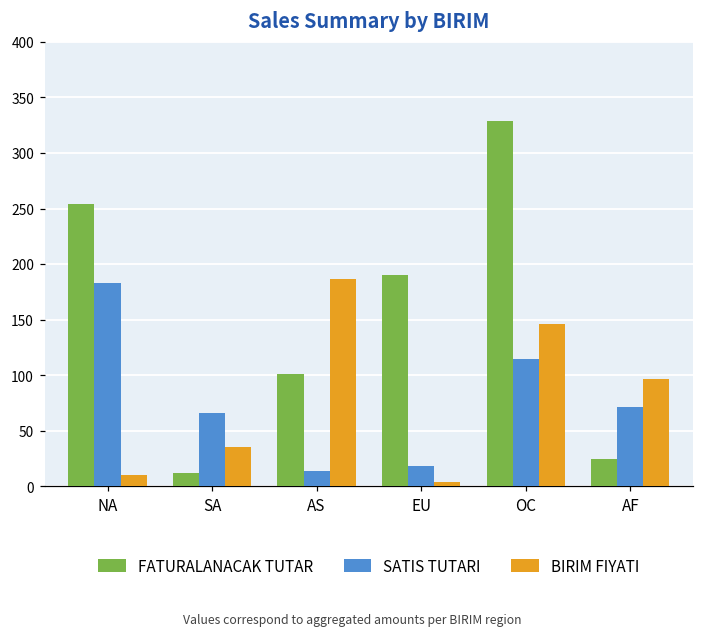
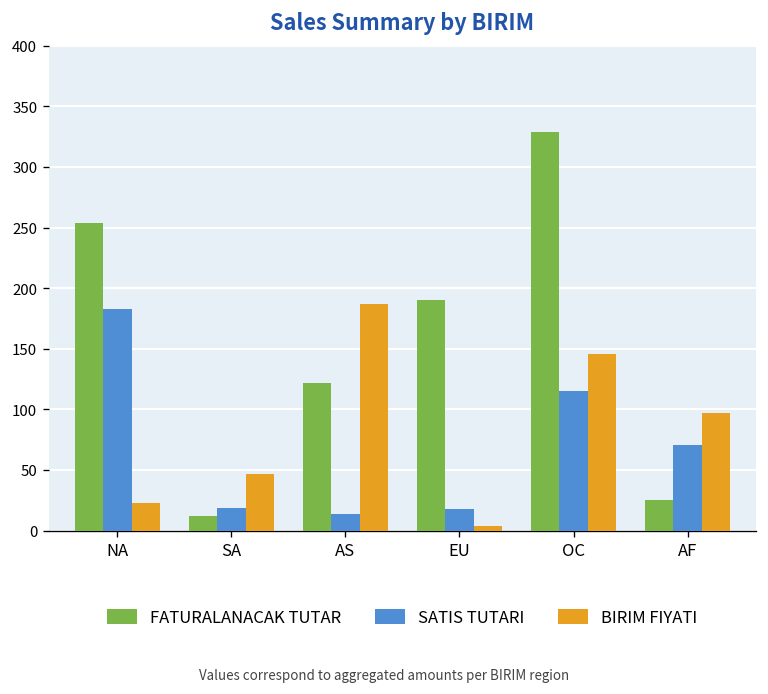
BIRIM FIYATI, NA: 10 -> 23
SATIS TUTARI, SA: 66 -> 19
BIRIM FIYATI, SA: 35 -> 47
FATURALANACAK TUTAR, AS: 101 -> 122
